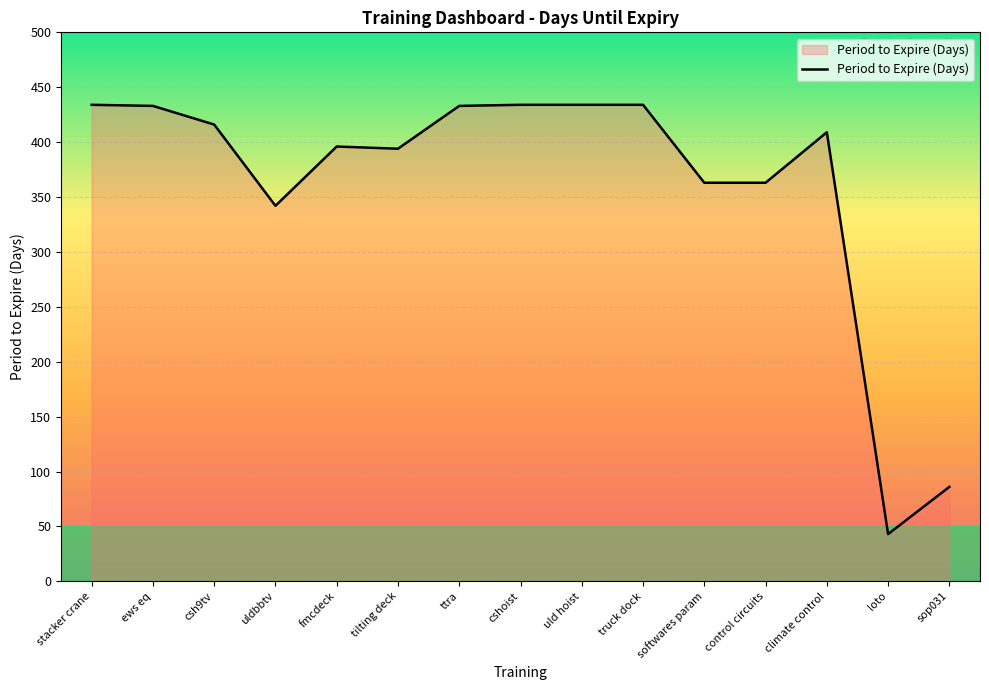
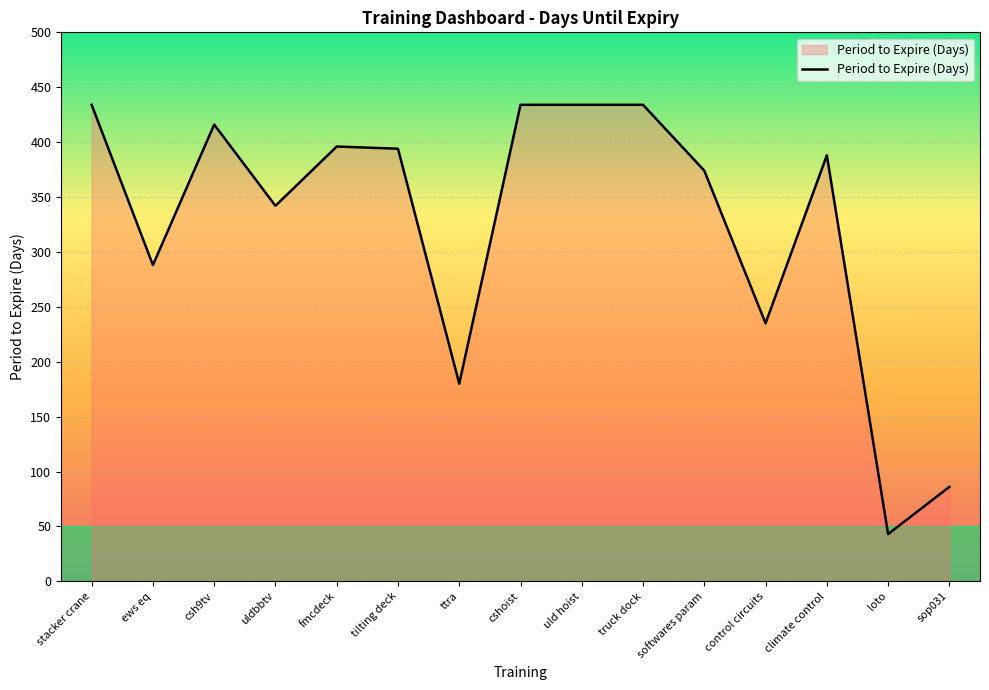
ews eq: 433 -> 288
ttra: 433 -> 180
softwares param: 363 -> 374
control circuits: 363 -> 235
climate control: 409 -> 388
